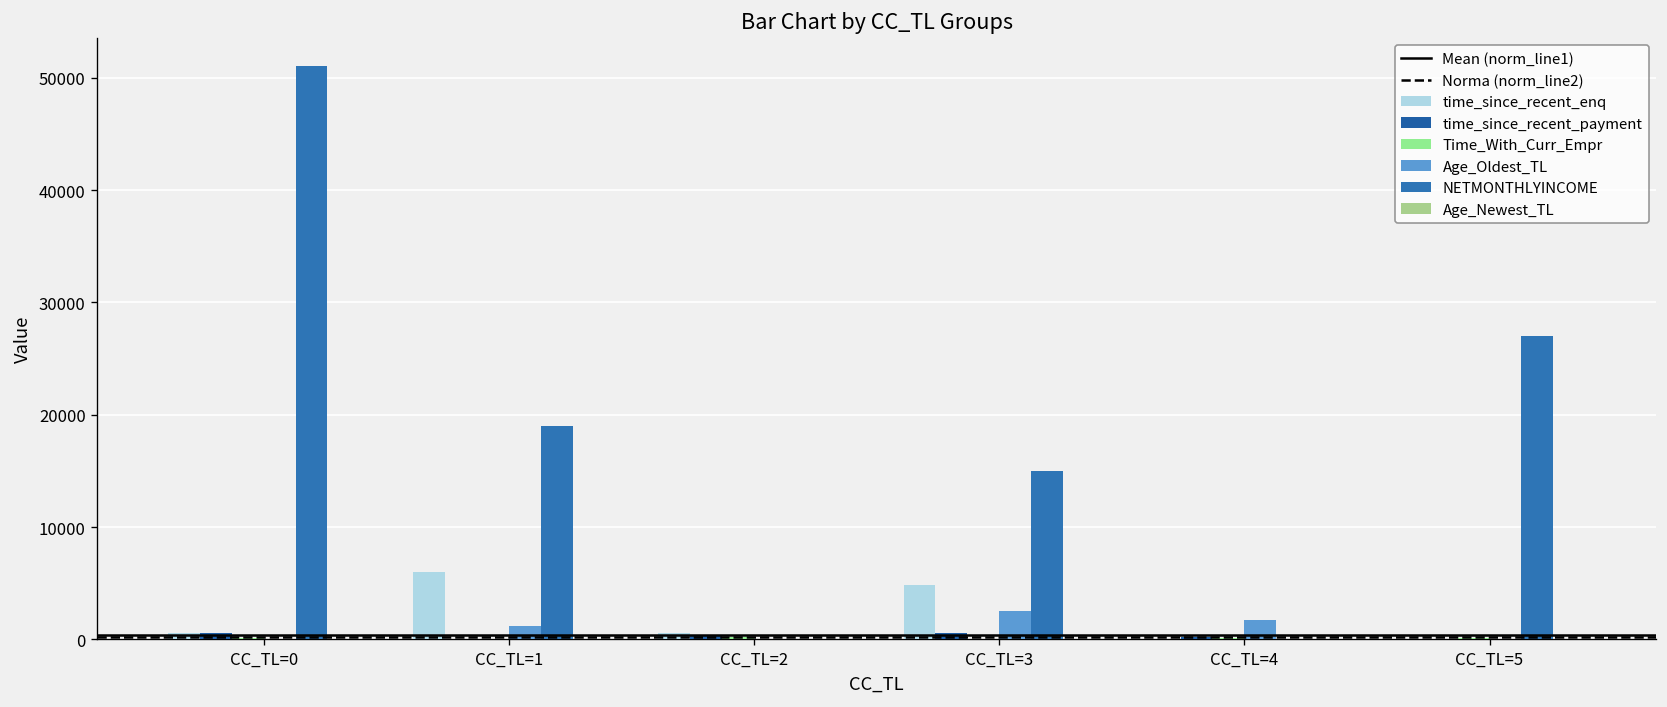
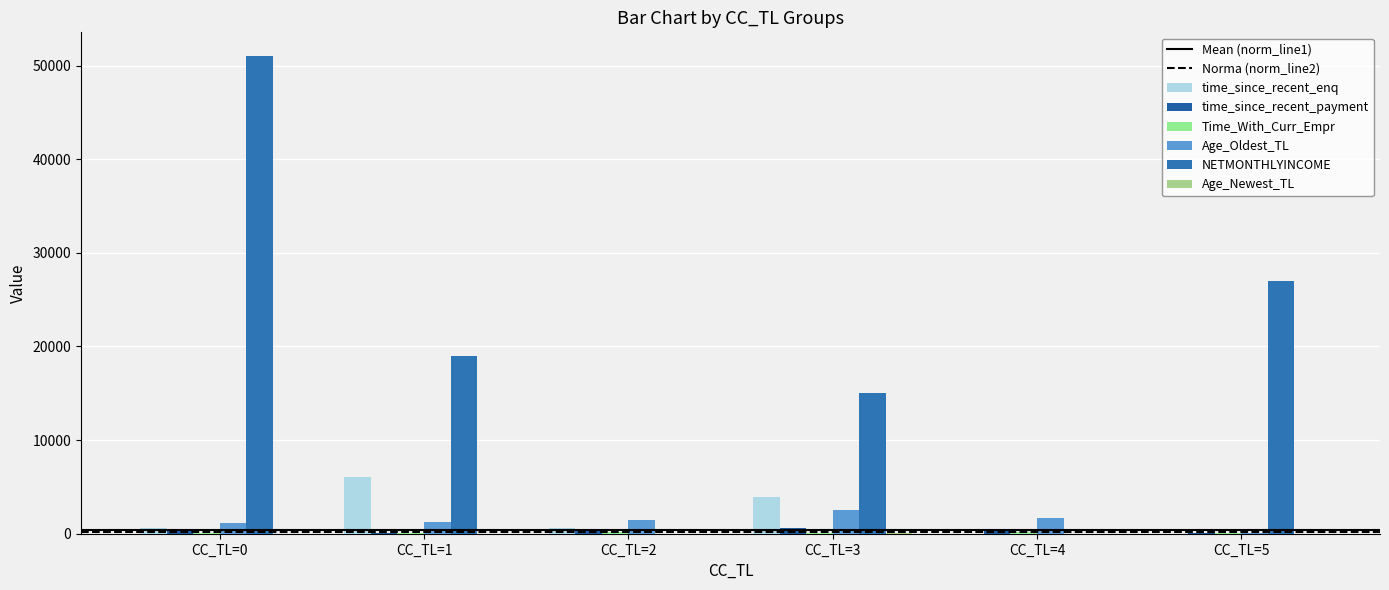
Age_Oldest_TL, CC_TL=0: 0 -> 1000
Age_Oldest_TL, CC_TL=2: 0 -> 1000
time_since_recent_enq, CC_TL=3: 5000 -> 4000
